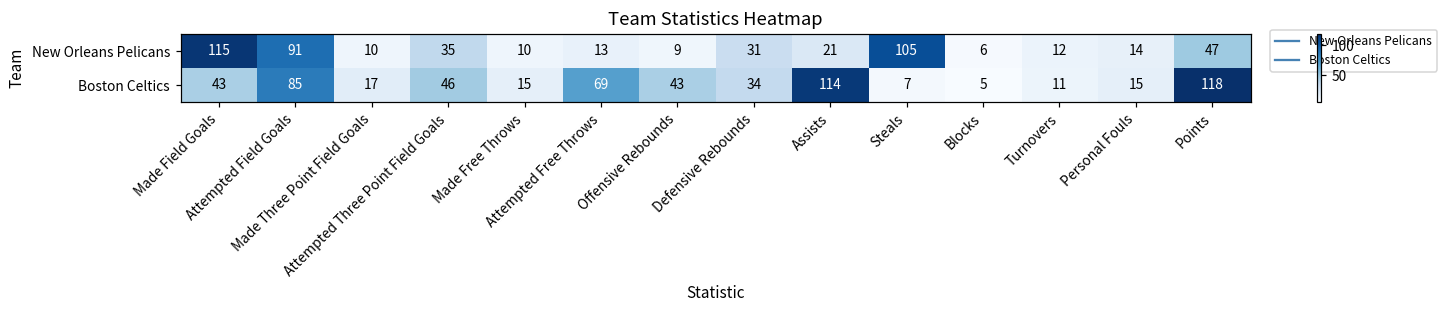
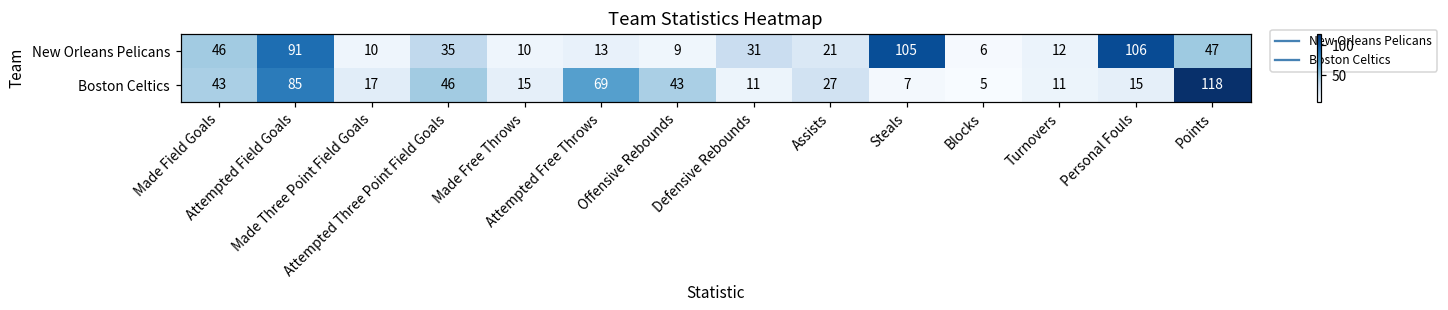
New Orleans Pelicans, Made Field Goals: 115 -> 46
New Orleans Pelicans, Personal Fouls: 14 -> 106
Boston Celtics, Defensive Rebounds: 34 -> 11
Boston Celtics, Assists: 114 -> 27
